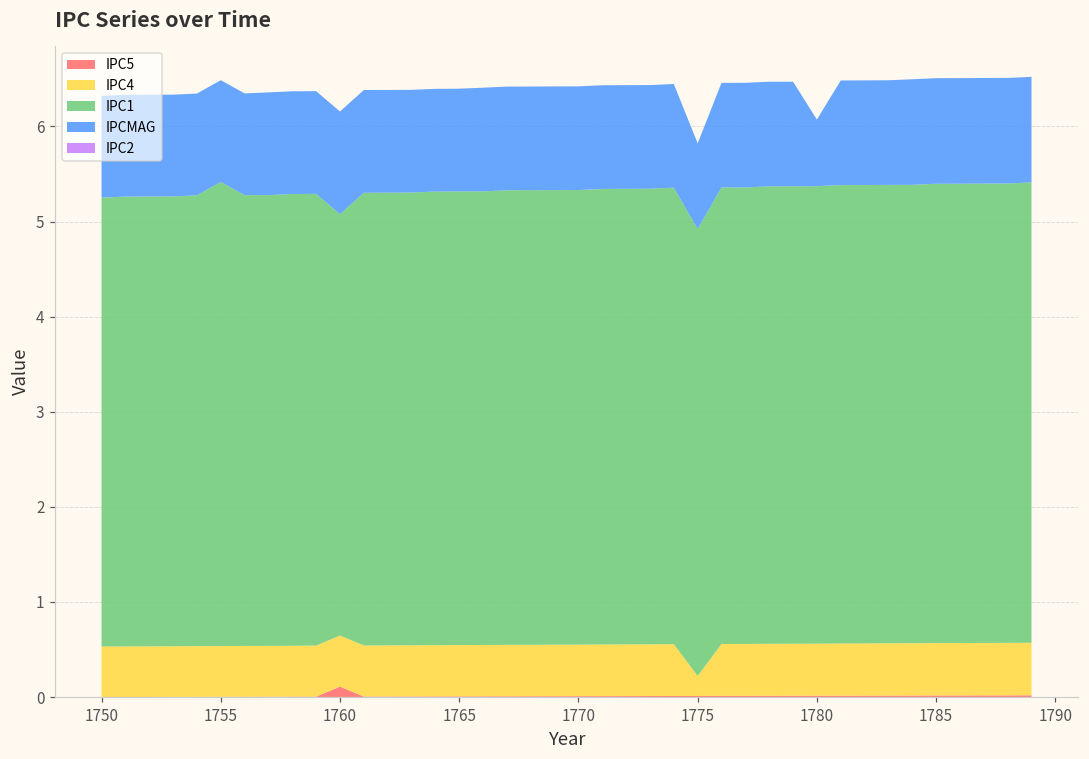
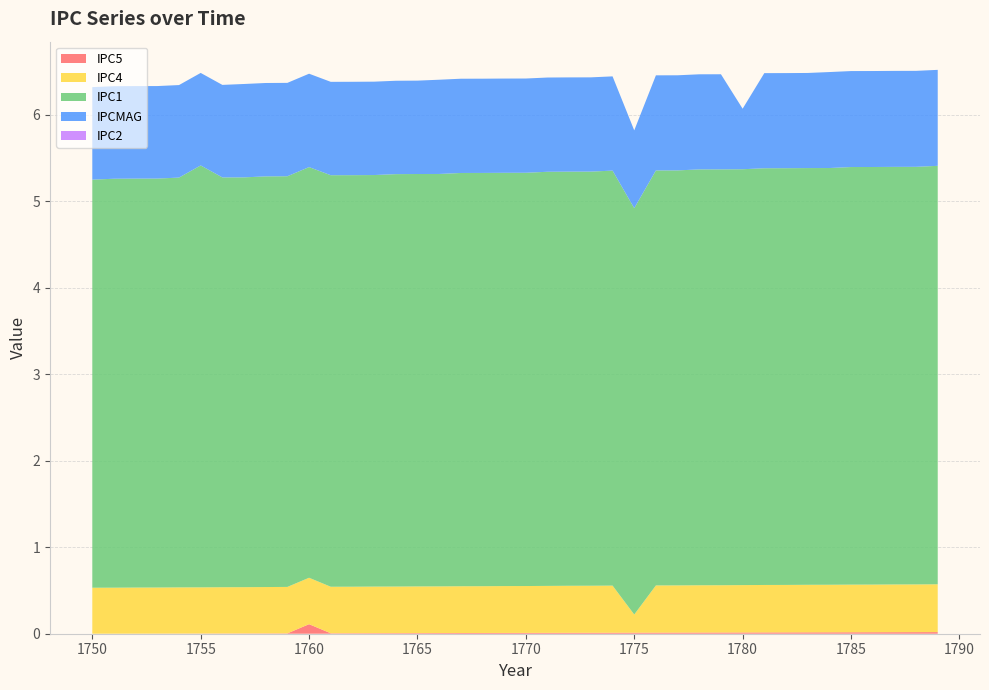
IPC1, 1760: 4.4 -> 4.8
